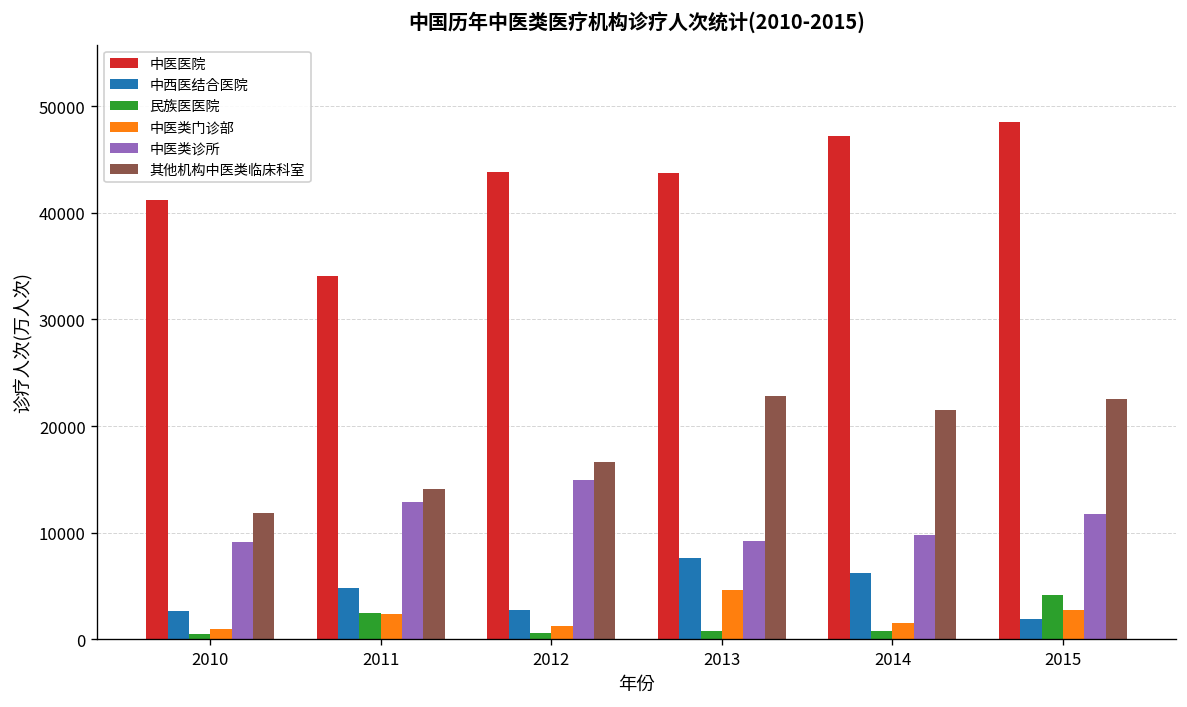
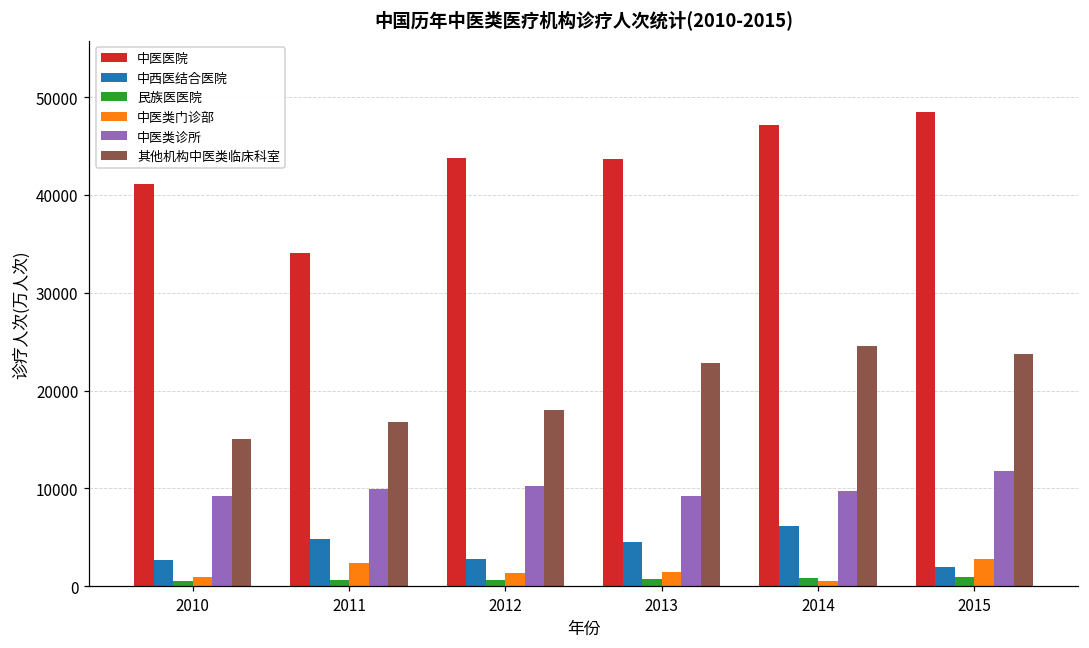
其他机构中医类临床科室, 2010: 12000 -> 15000
民族医医院, 2011: 2000 -> 1000
中医类诊所, 2011: 13000 -> 10000
其他机构中医类临床科室, 2011: 14000 -> 17000
中医类诊所, 2012: 15000 -> 10000
其他机构中医类临床科室, 2012: 17000 -> 18000
中西医结合医院, 2013: 8000 -> 4000
中医类门诊部, 2013: 5000 -> 1000
中医类门诊部, 2014: 2000 -> 1000
其他机构中医类临床科室, 2014: 22000 -> 25000
民族医医院, 2015: 4000 -> 1000
其他机构中医类临床科室, 2015: 22000 -> 24000
